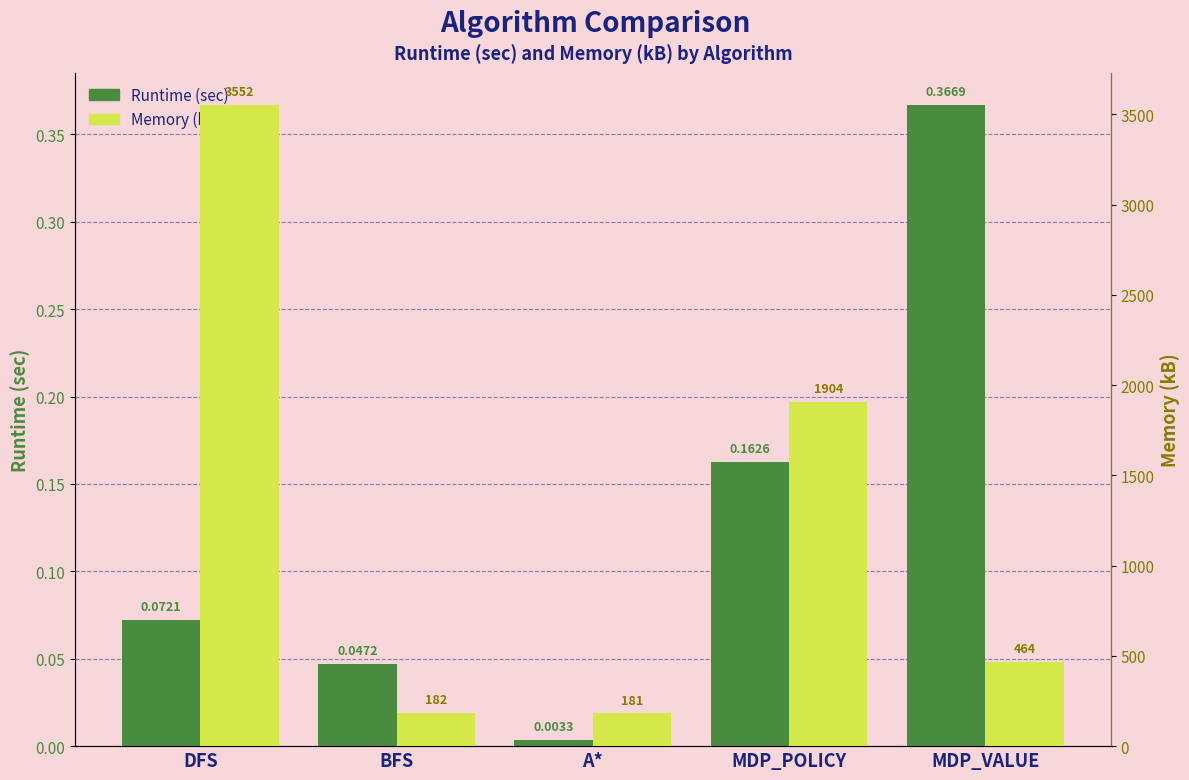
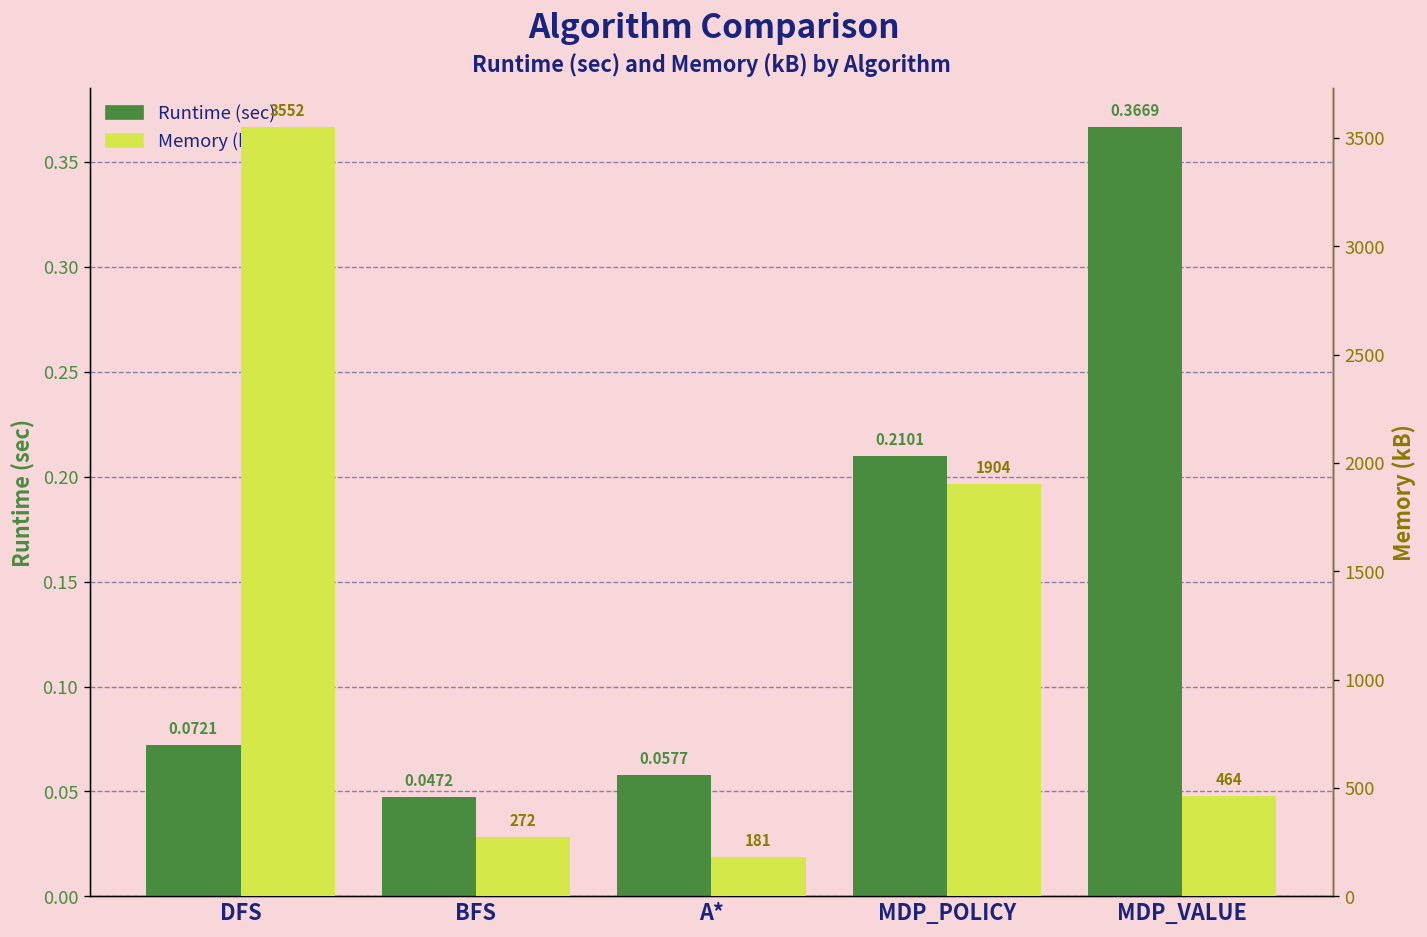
Runtime (sec), A*: 0.0033 -> 0.0577
Runtime (sec), MDP_POLICY: 0.1626 -> 0.2101
Memory (kB), BFS: 182 -> 272
